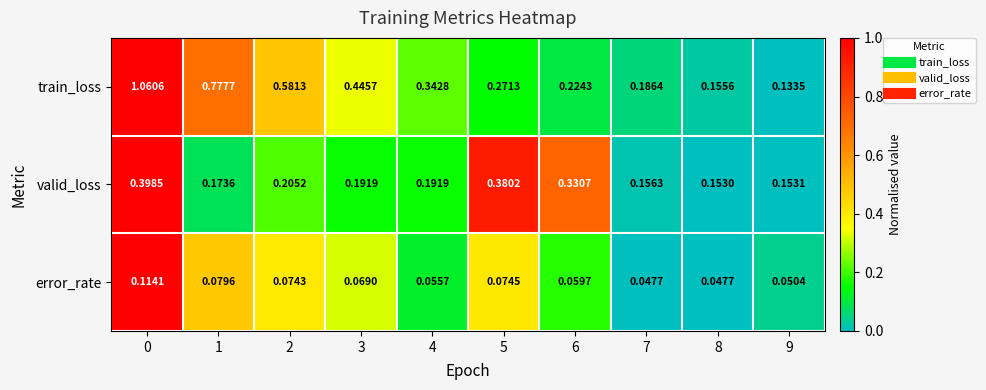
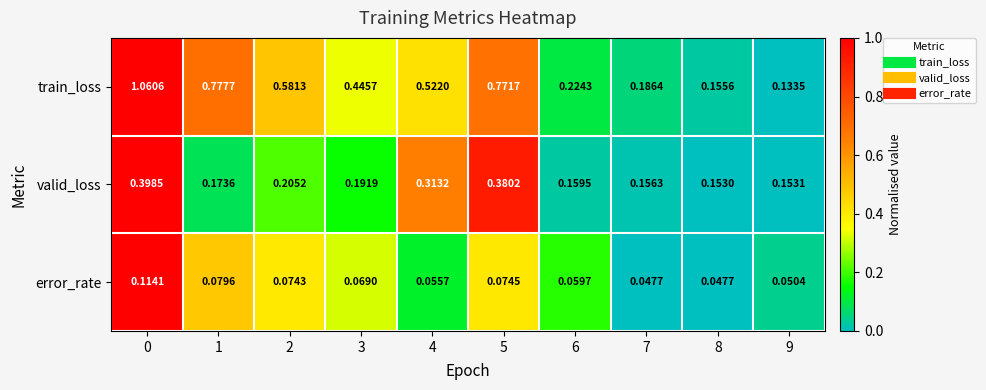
train_loss, 4: 0.3428 -> 0.5220
train_loss, 5: 0.2713 -> 0.7717
valid_loss, 4: 0.1919 -> 0.3132
valid_loss, 6: 0.3307 -> 0.1595
